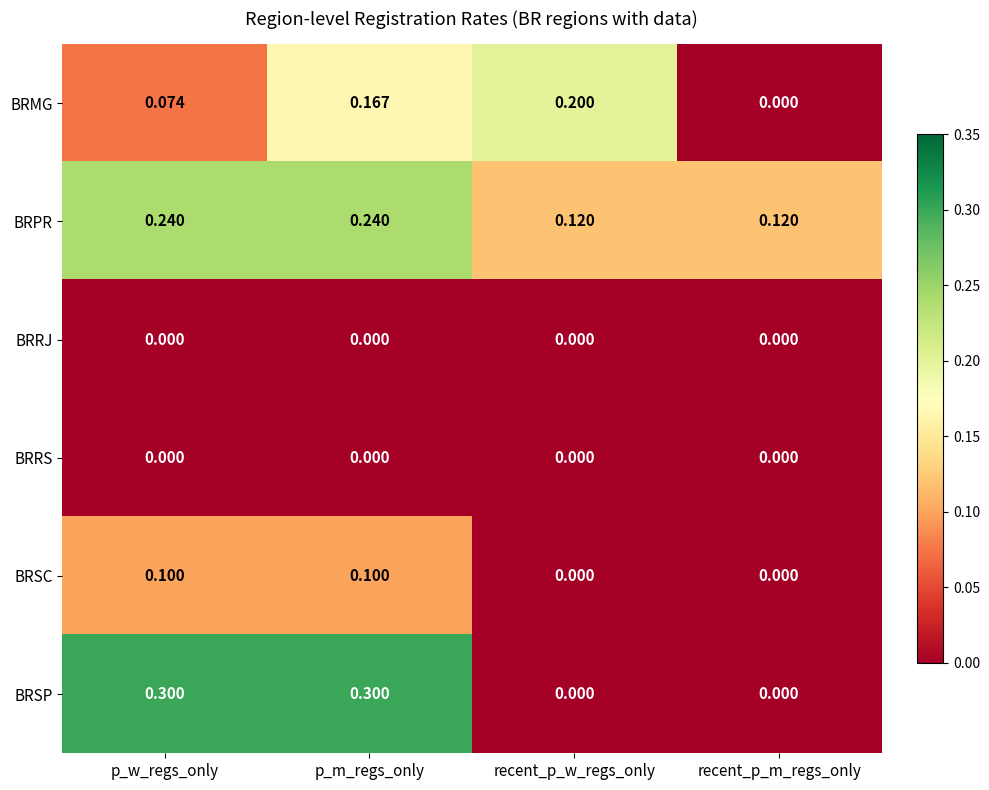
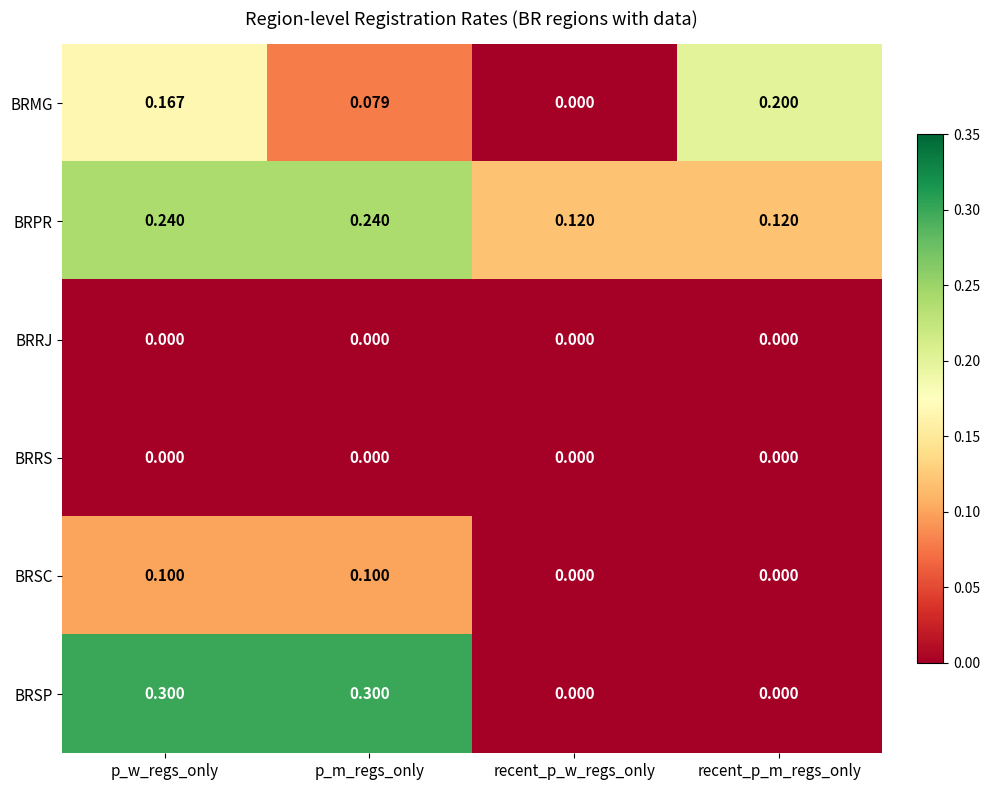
BRMG, p_w_regs_only: 0.074 -> 0.167
BRMG, p_m_regs_only: 0.167 -> 0.079
BRMG, recent_p_w_regs_only: 0.200 -> 0.000
BRMG, recent_p_m_regs_only: 0.000 -> 0.200
